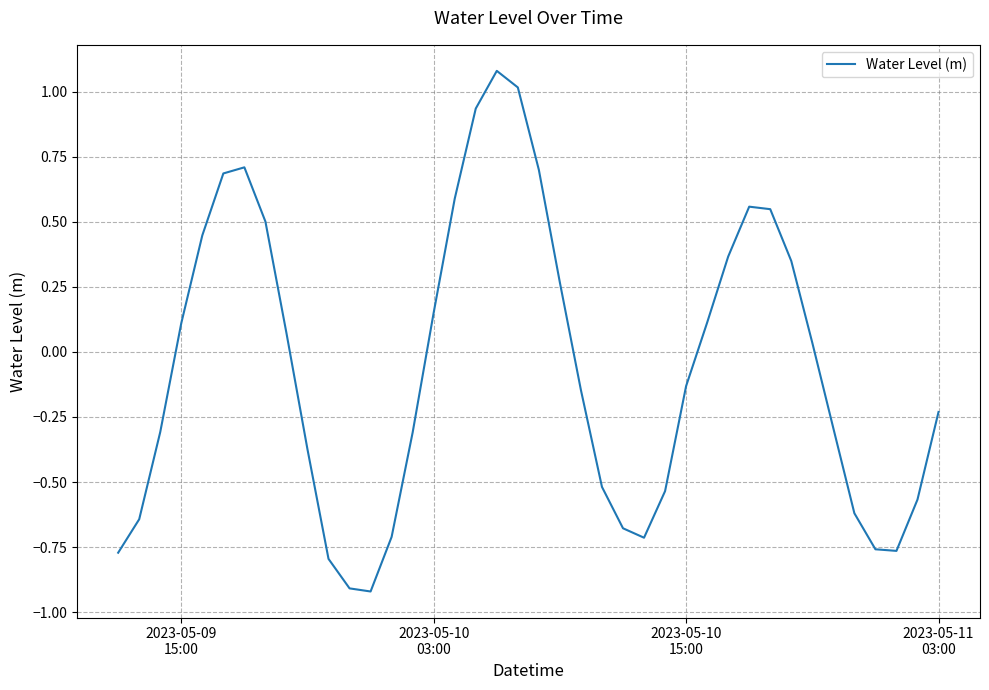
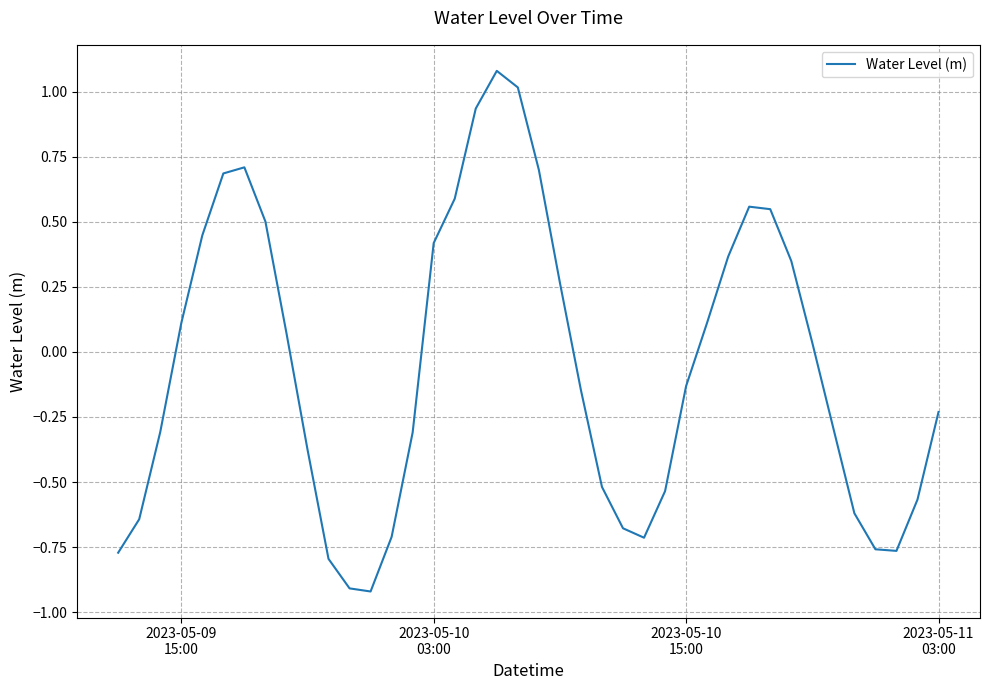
2023-05-10 03:00: 0.15 -> 0.42
